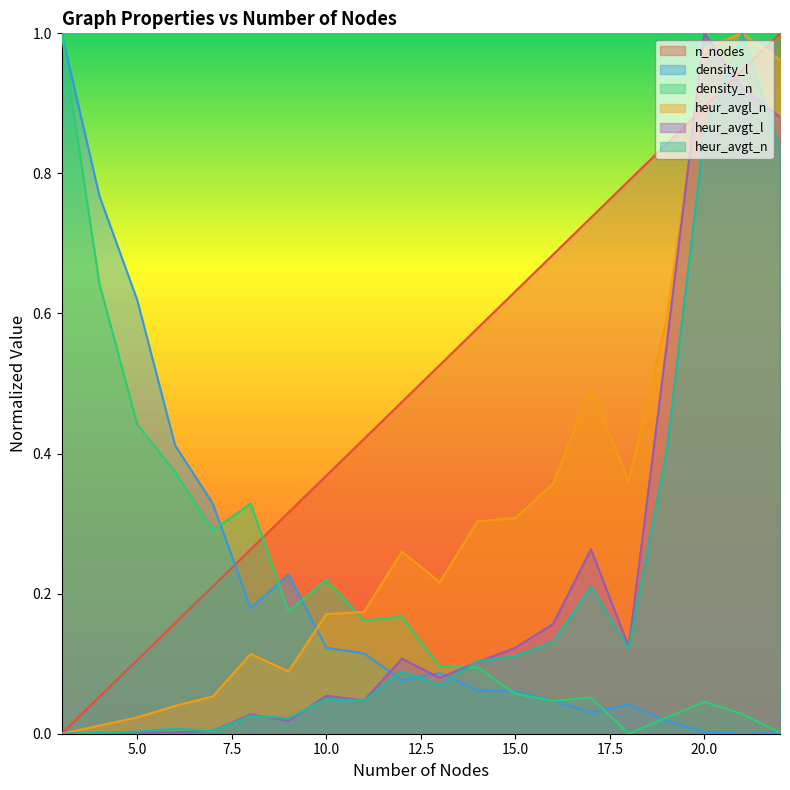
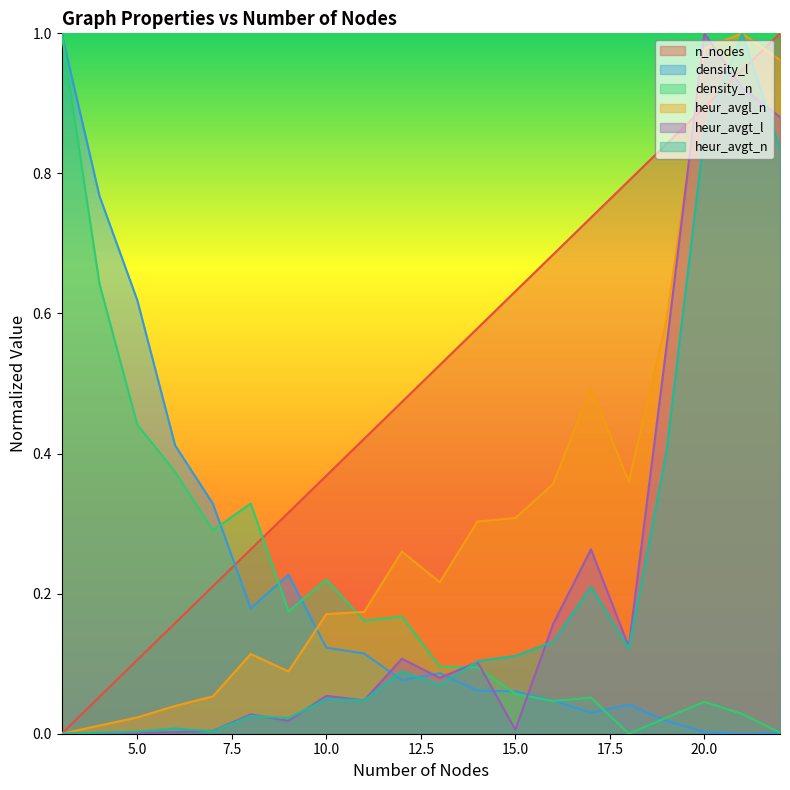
heur_avgt_l, 15.0: 0.12 -> 0.01
